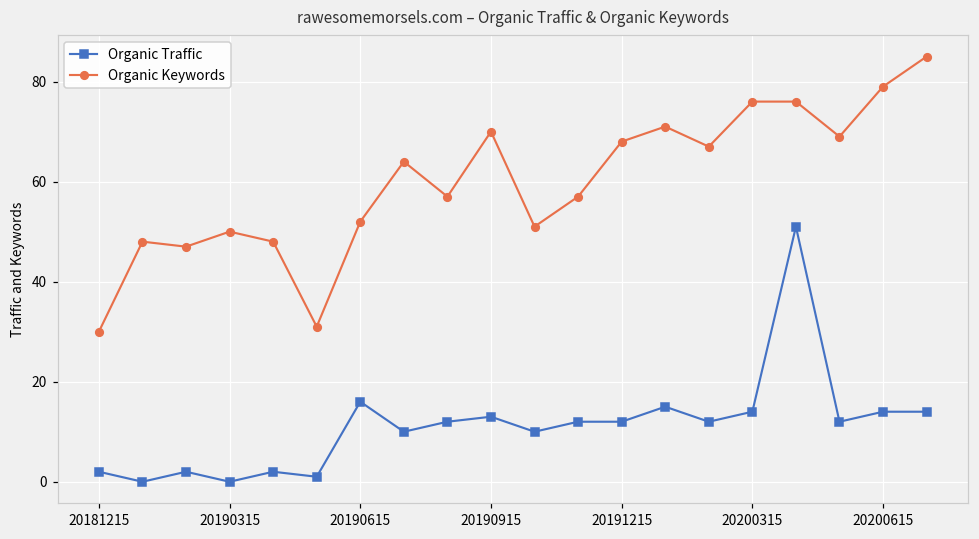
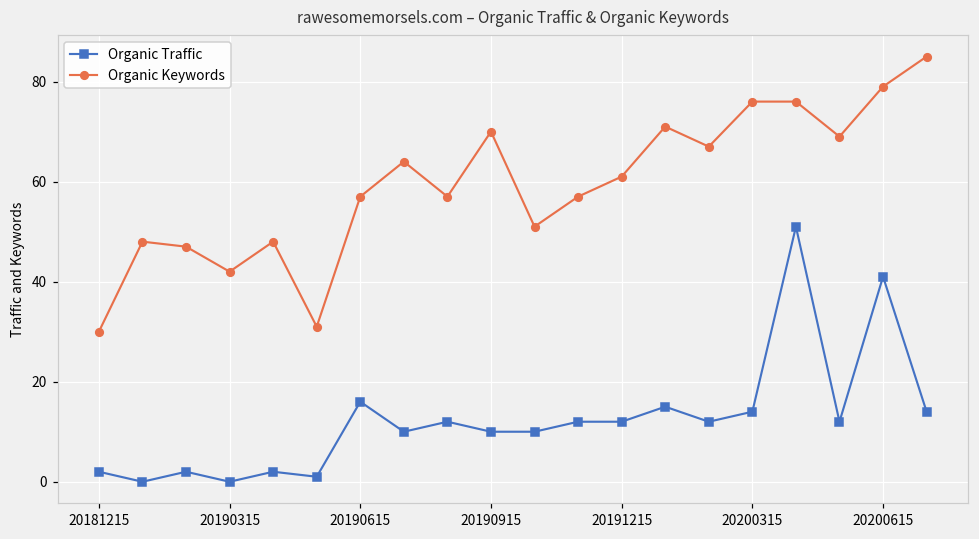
Organic Keywords, 20190315: 50 -> 42
Organic Keywords, 20190615: 52 -> 57
Organic Traffic, 20190915: 13 -> 10
Organic Keywords, 20191215: 68 -> 61
Organic Traffic, 20200615: 14 -> 41
